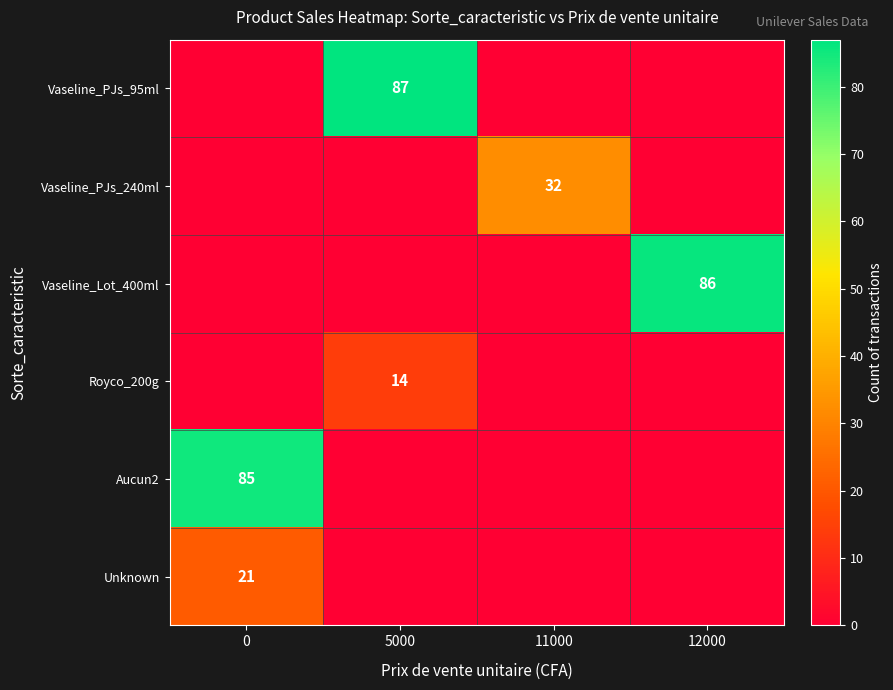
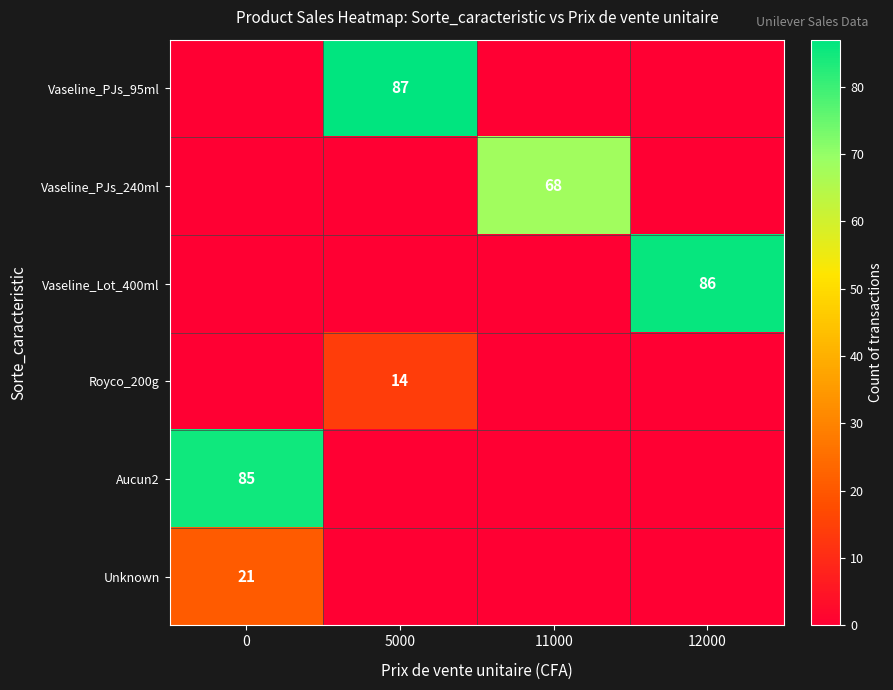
Vaseline_PJs_240ml, 11000: 32 -> 68
